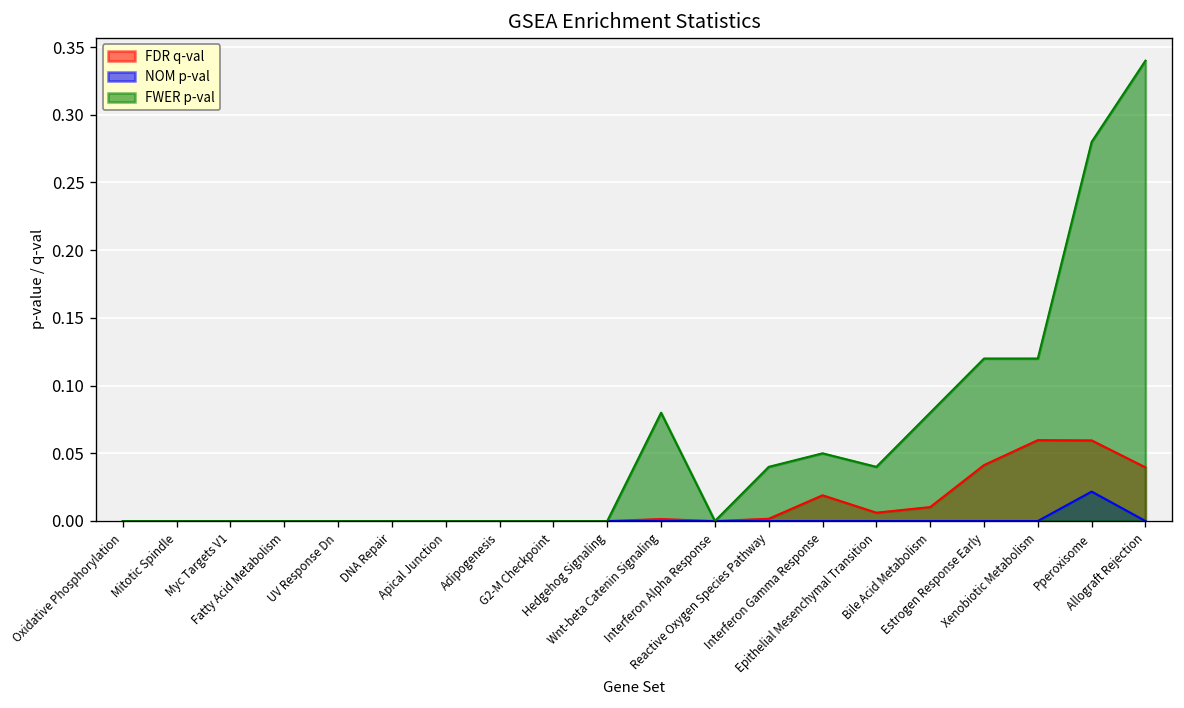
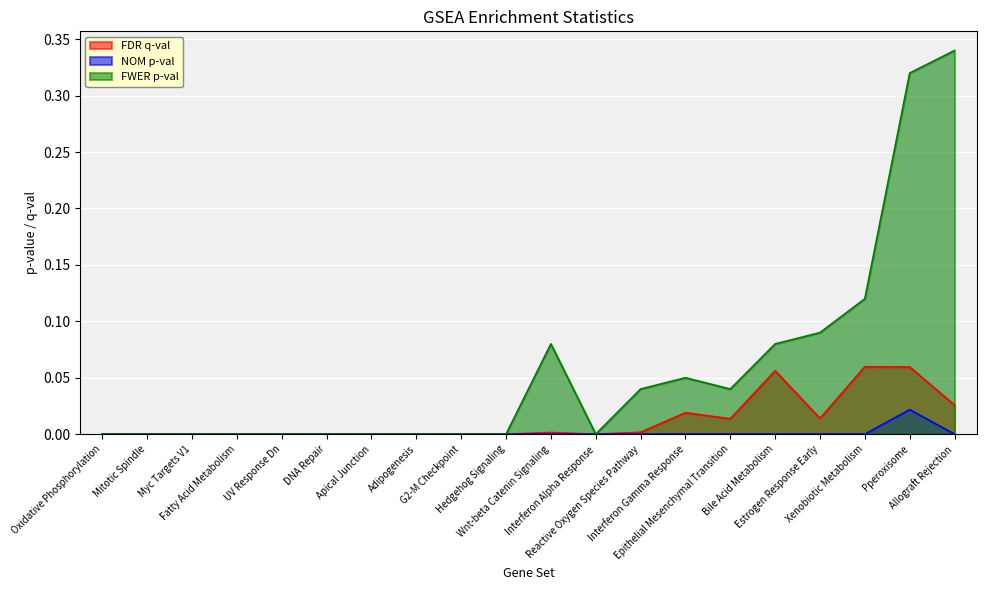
FDR q-val, Epithelial Mesenchymal Transition: 0.006 -> 0.014
FDR q-val, Bile Acid Metabolism: 0.010 -> 0.056
FDR q-val, Estrogen Response Early: 0.041 -> 0.014
FWER p-val, Estrogen Response Early: 0.12 -> 0.09
FWER p-val, Pperoxisome: 0.28 -> 0.32
FDR q-val, Allograft Rejection: 0.040 -> 0.026
